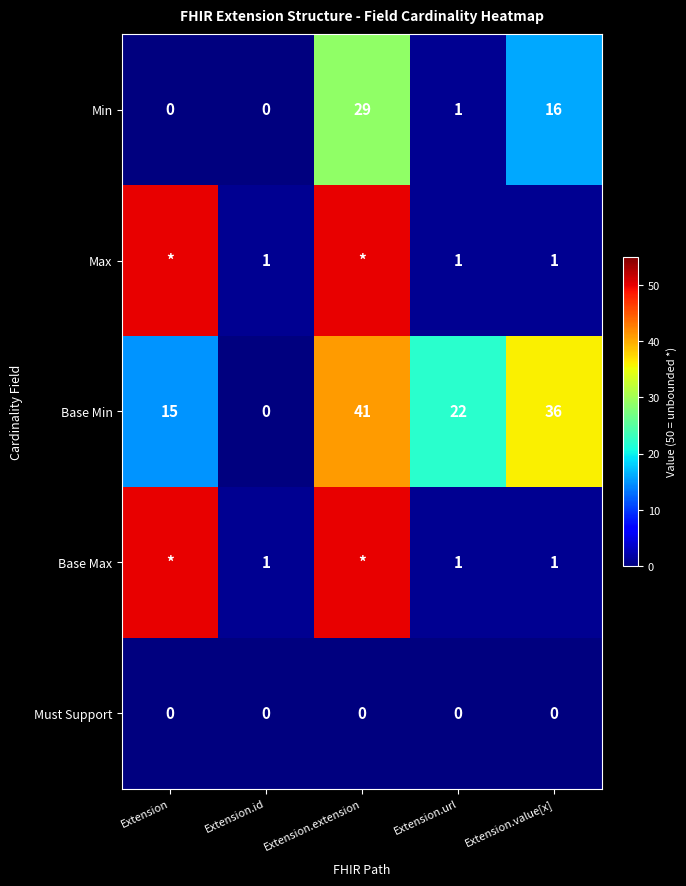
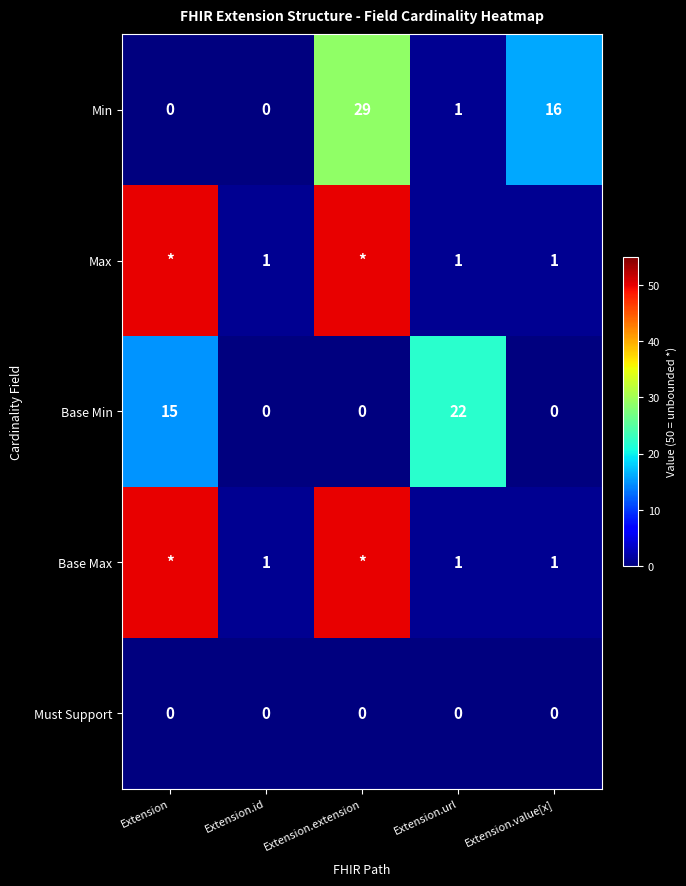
Base Min, Extension.extension: 41 -> 0
Base Min, Extension.value[x]: 36 -> 0
